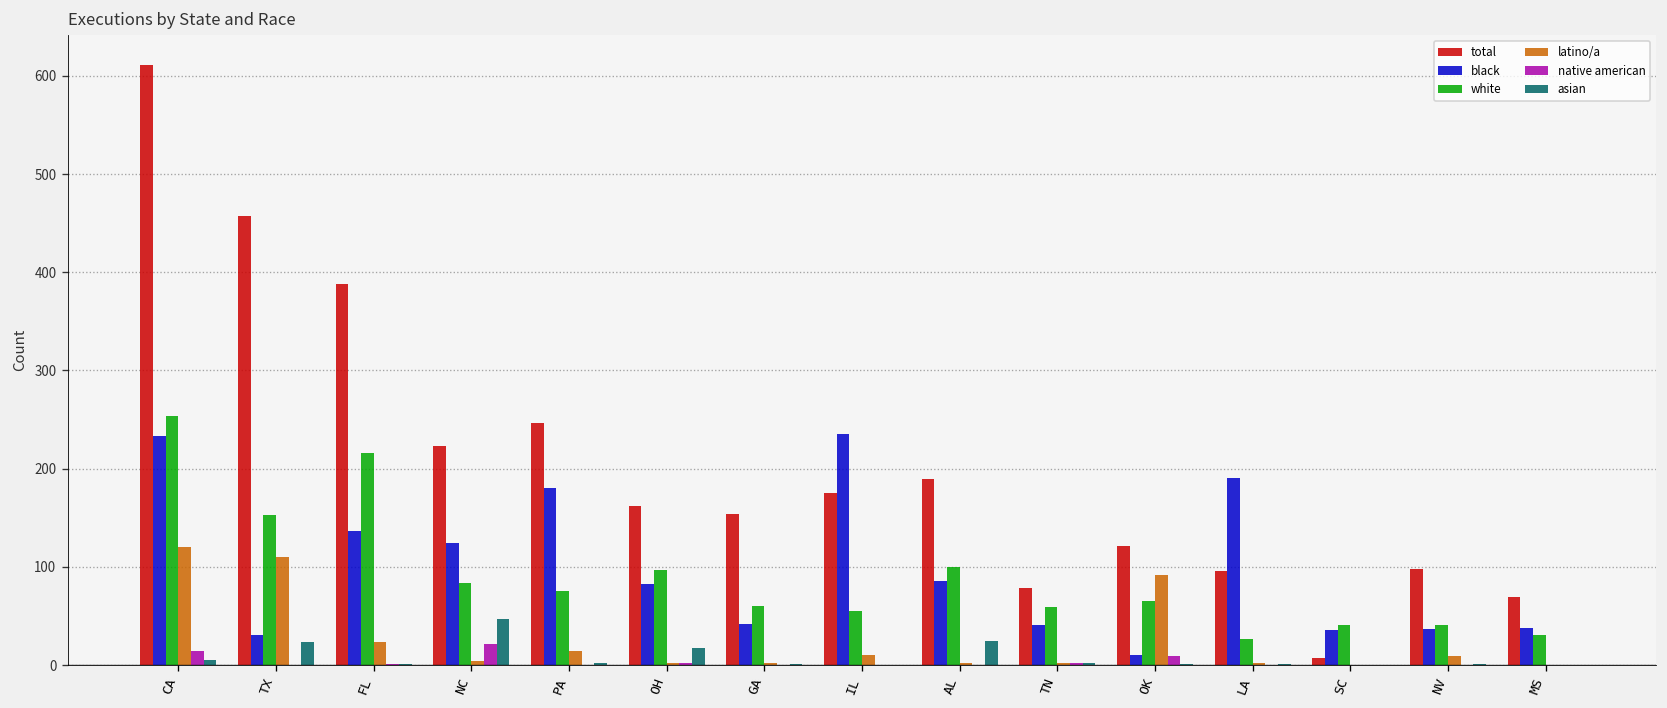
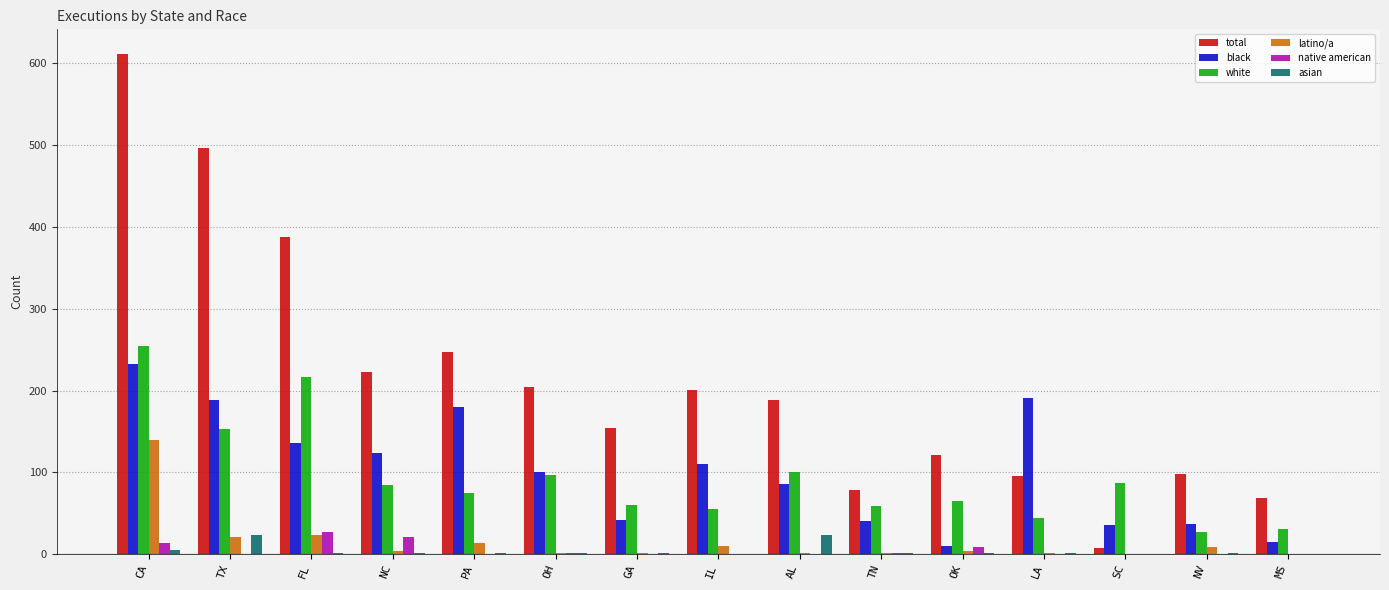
latino/a, CA: 120 -> 140
total, TX: 460 -> 500
black, TX: 30 -> 190
latino/a, TX: 110 -> 20
native american, FL: 0 -> 30
asian, NC: 50 -> 0
total, OH: 160 -> 200
black, OH: 80 -> 100
asian, OH: 20 -> 0
total, IL: 180 -> 200
black, IL: 240 -> 110
latino/a, OK: 90 -> 0
white, LA: 30 -> 40
white, SC: 40 -> 90
white, NV: 40 -> 30
black, MS: 40 -> 20
